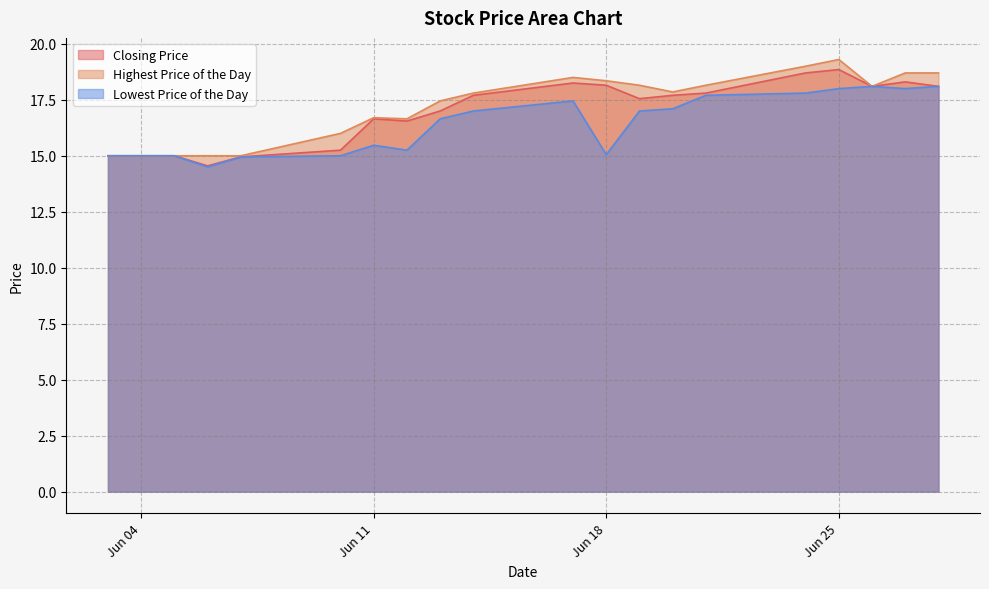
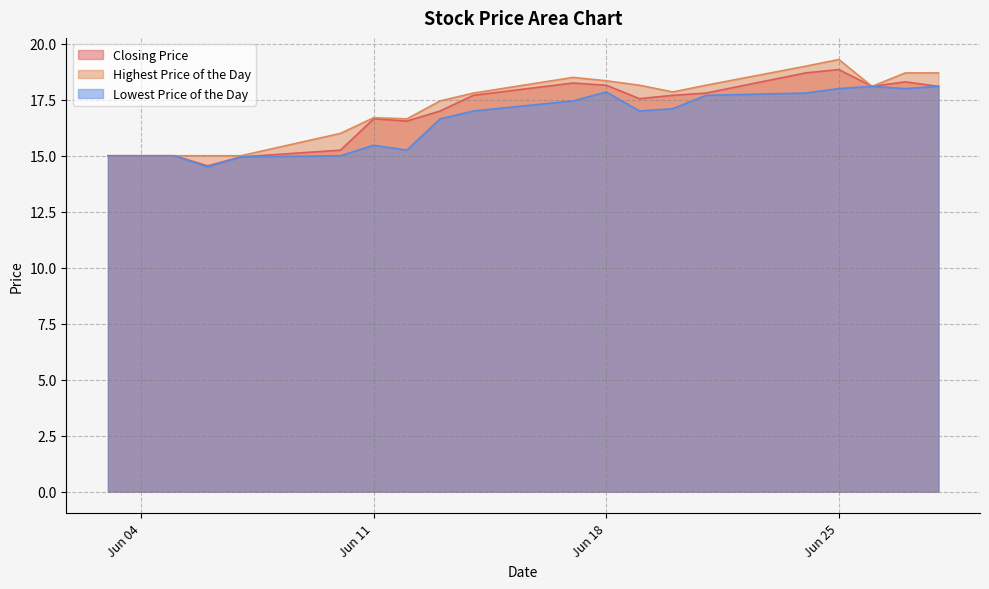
Lowest Price of the Day, Jun 18: 15.1 -> 17.9
